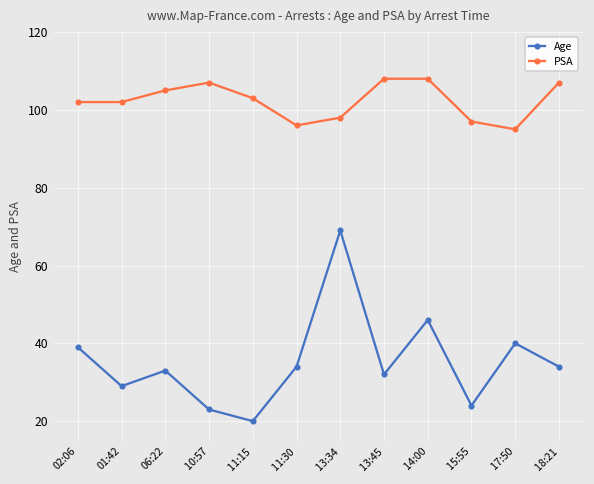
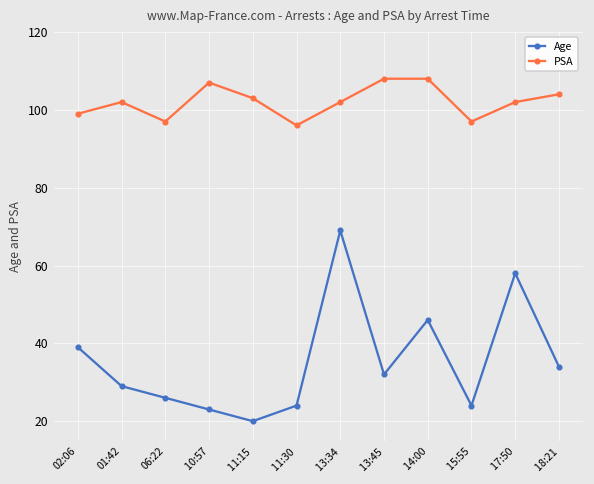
PSA, 02:06: 102 -> 99
Age, 06:22: 33 -> 26
PSA, 06:22: 105 -> 97
Age, 11:30: 34 -> 24
PSA, 13:34: 98 -> 102
Age, 17:50: 40 -> 58
PSA, 17:50: 95 -> 102
PSA, 18:21: 107 -> 104
